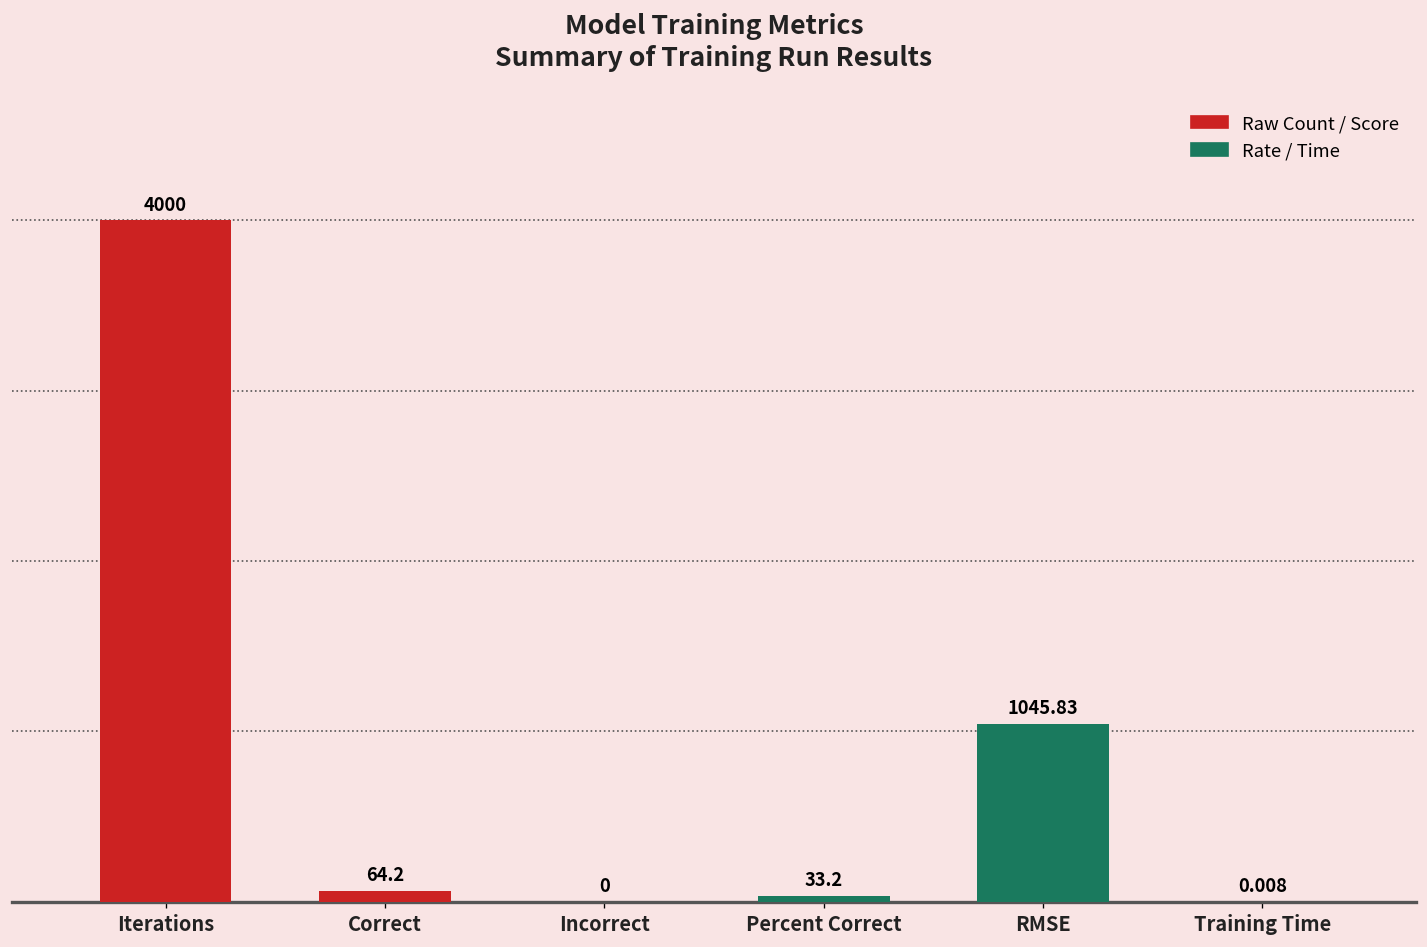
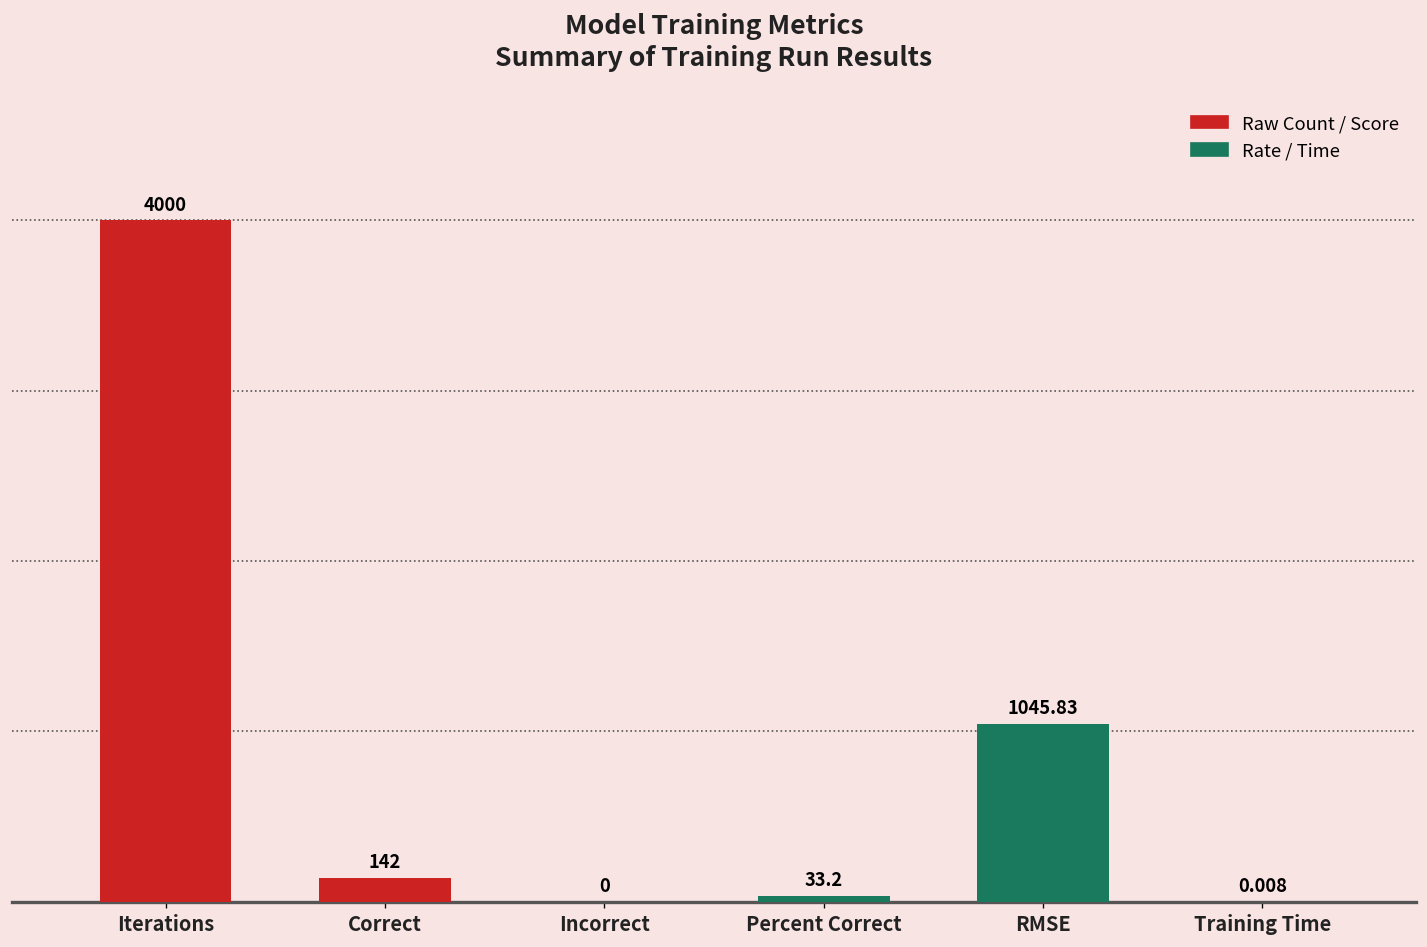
Correct: 64.2 -> 142
